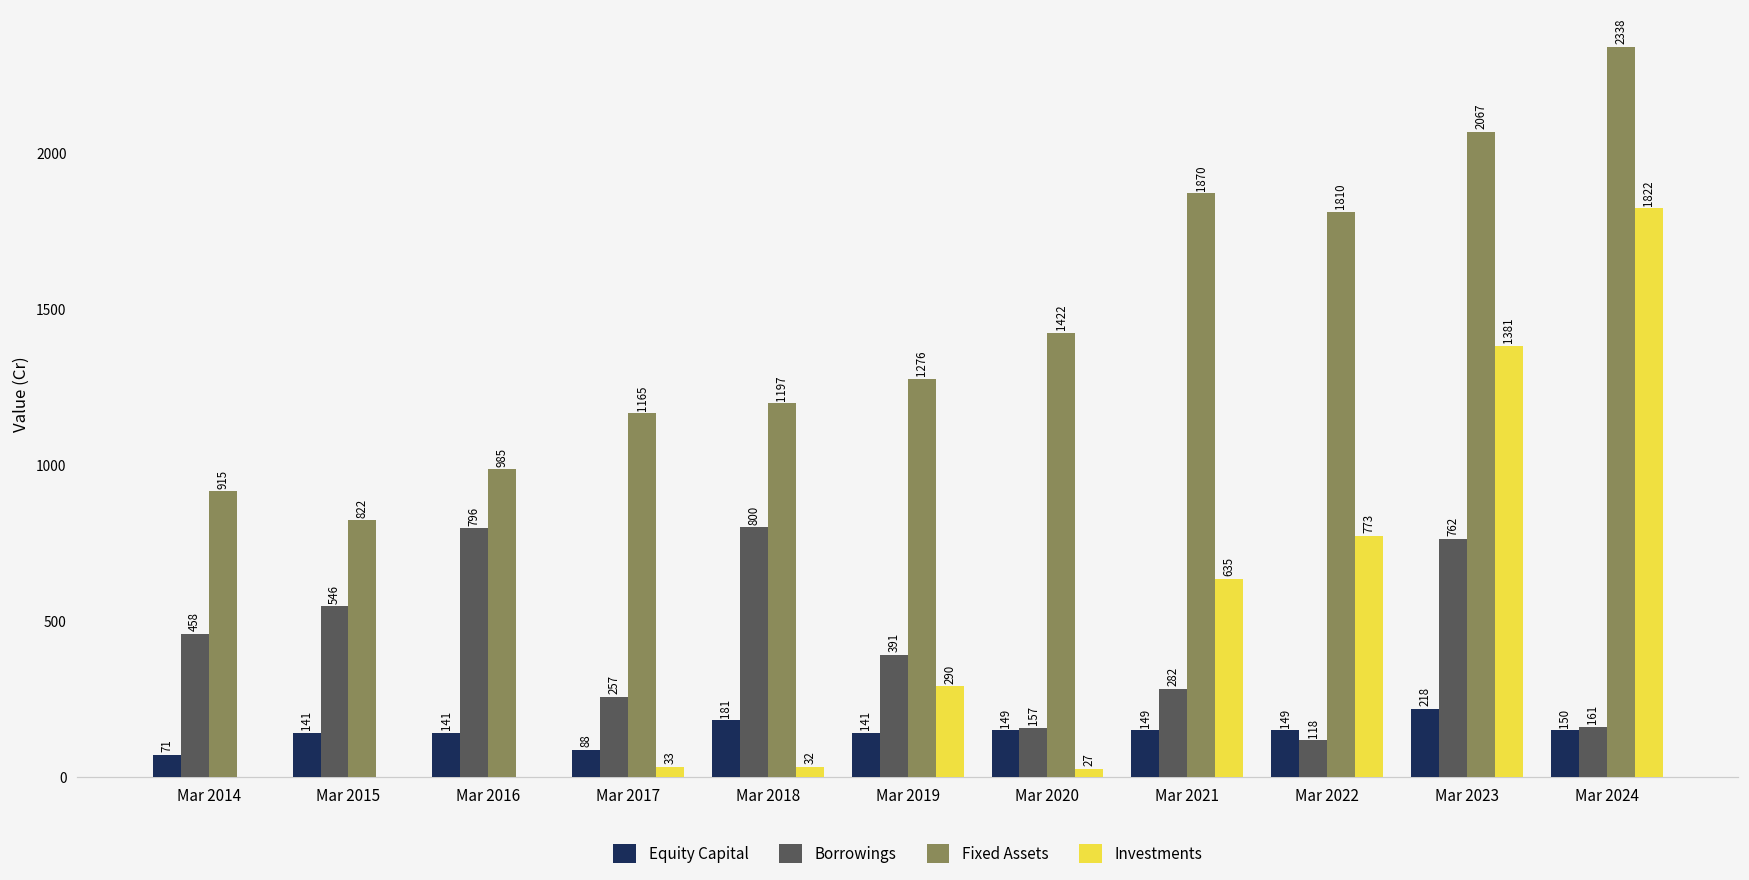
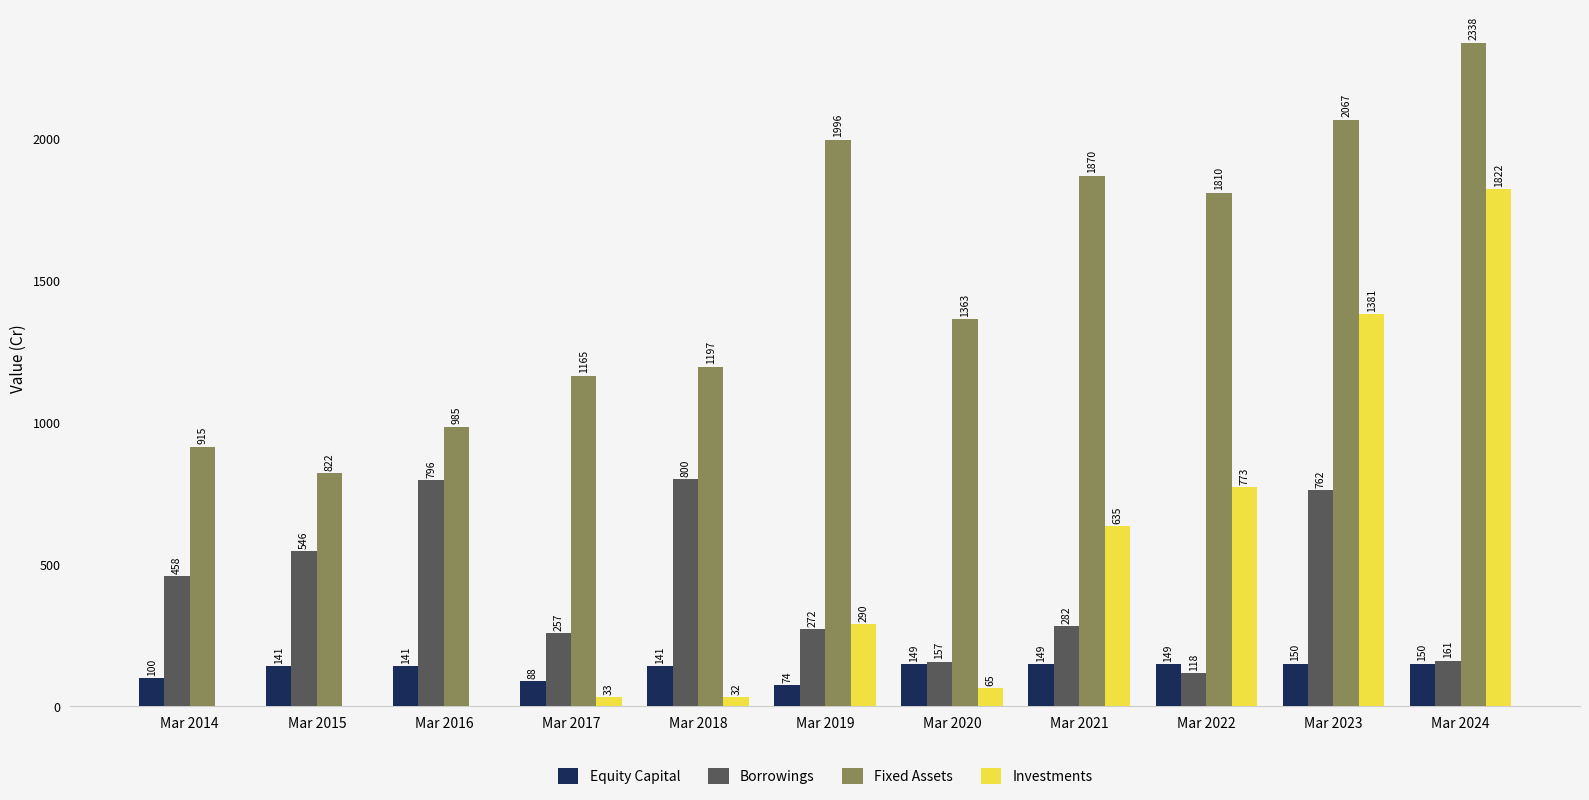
Equity Capital, Mar 2014: 71 -> 100
Equity Capital, Mar 2018: 181 -> 141
Equity Capital, Mar 2019: 141 -> 74
Borrowings, Mar 2019: 391 -> 272
Fixed Assets, Mar 2019: 1276 -> 1996
Fixed Assets, Mar 2020: 1422 -> 1363
Investments, Mar 2020: 27 -> 65
Equity Capital, Mar 2023: 218 -> 150
